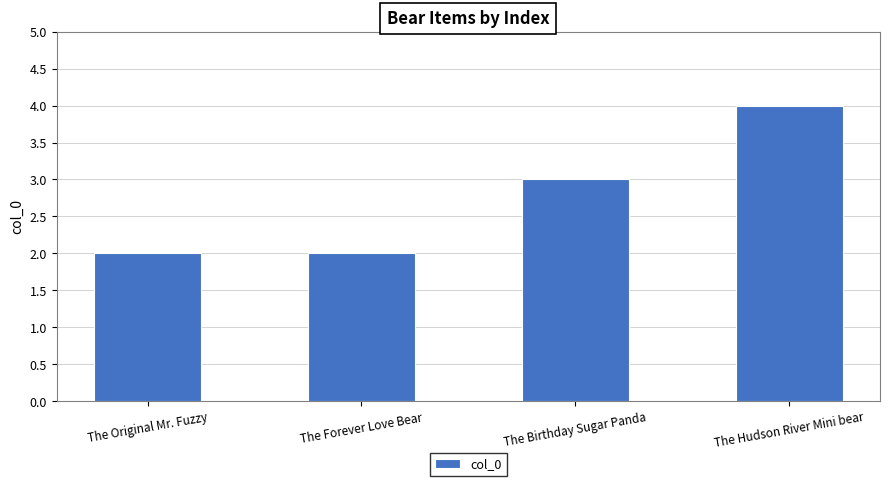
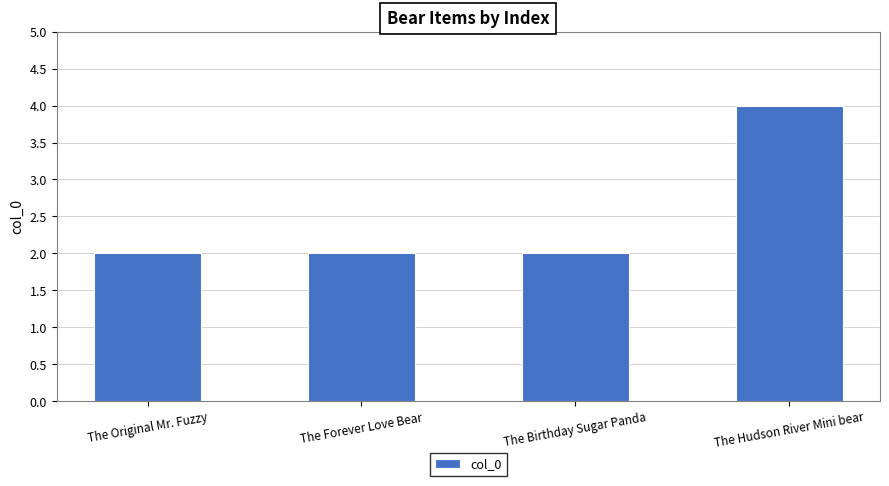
The Birthday Sugar Panda: 3 -> 2
